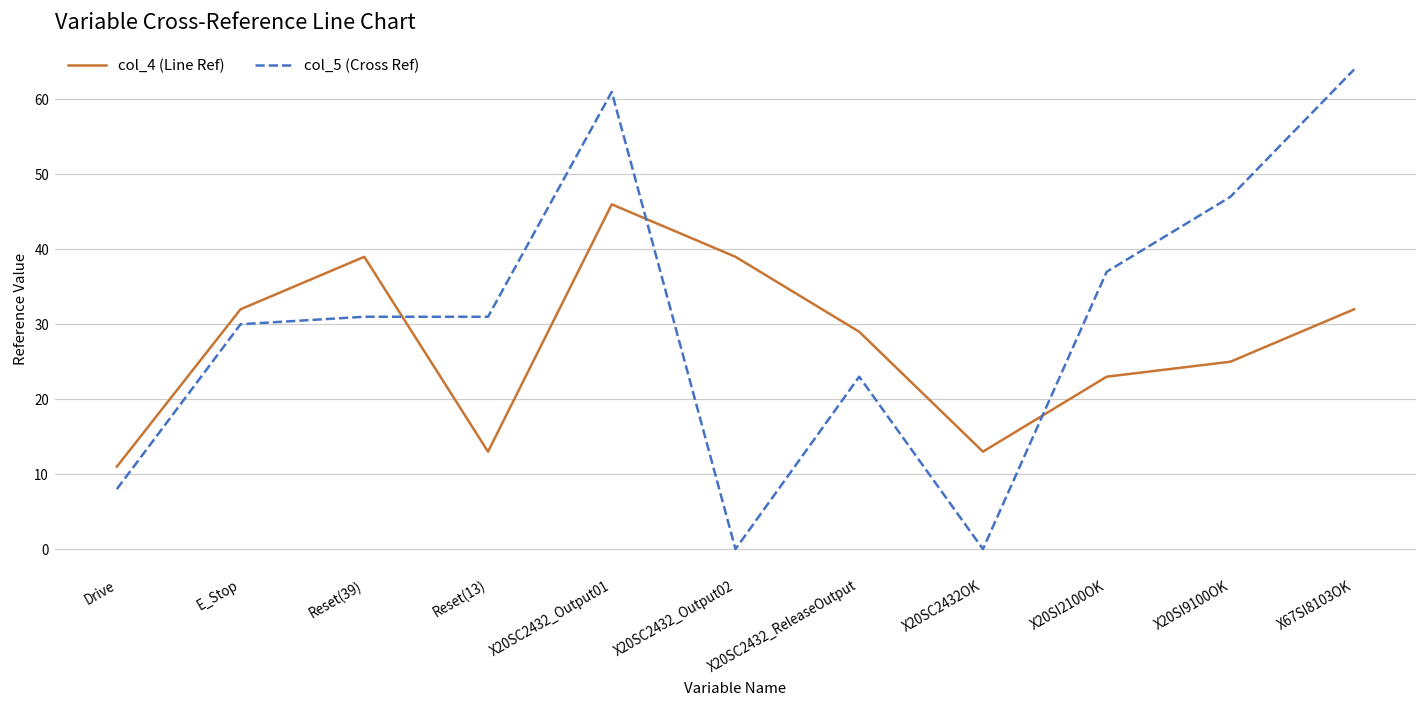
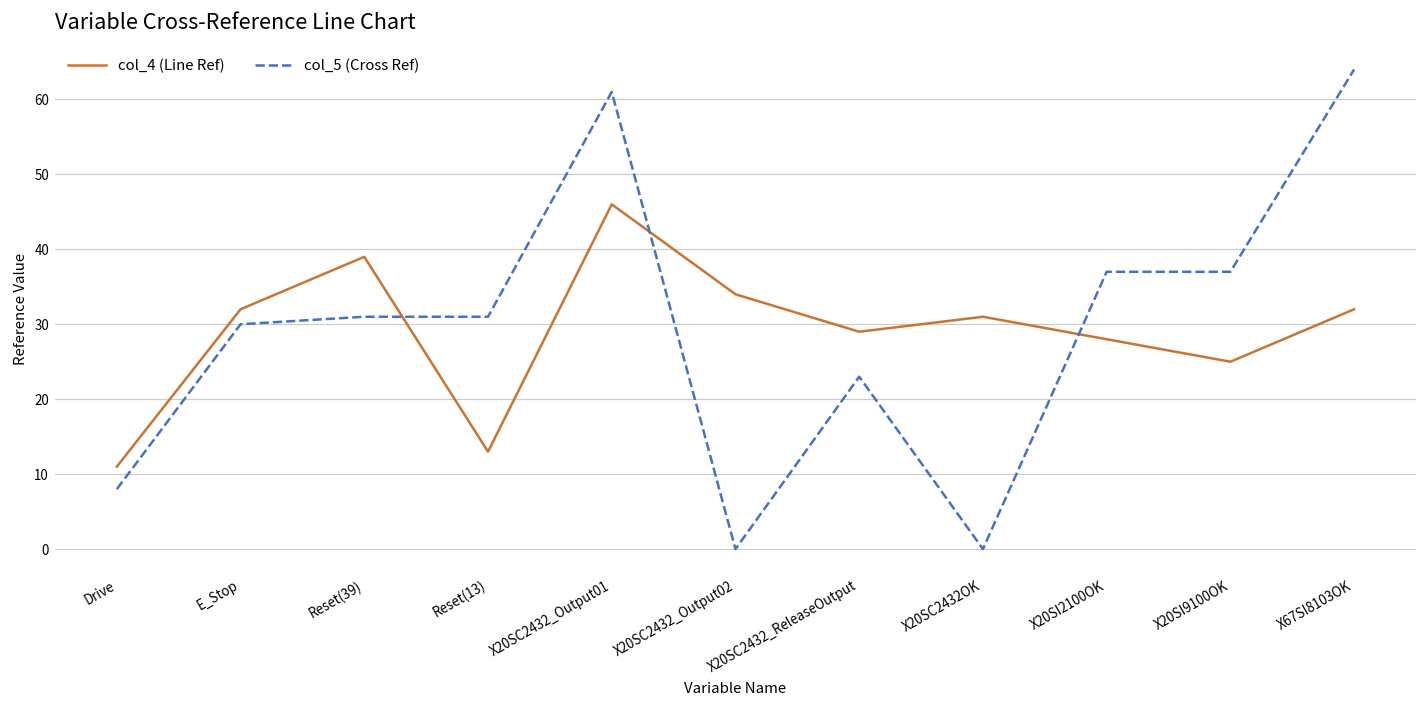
col_4 (Line Ref), X20SC2432_Output02: 39 -> 34
col_4 (Line Ref), X20SC2432OK: 13 -> 31
col_4 (Line Ref), X20SI2100OK: 23 -> 28
col_5 (Cross Ref), X20SI9100OK: 47 -> 37
